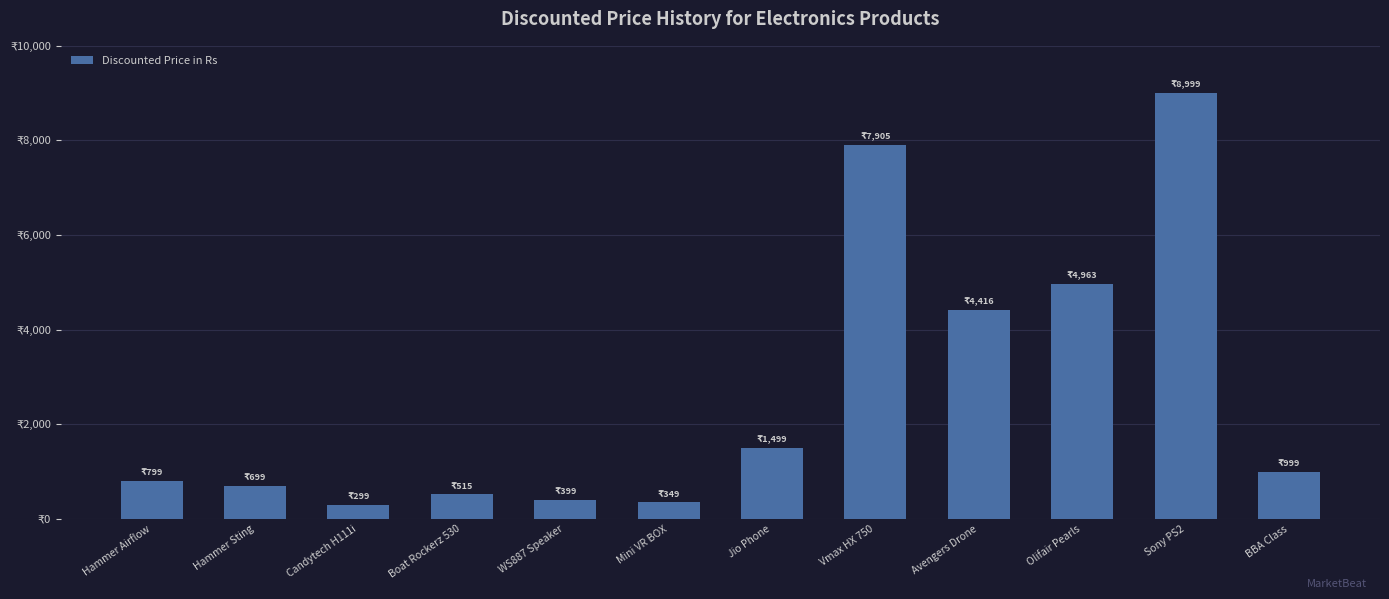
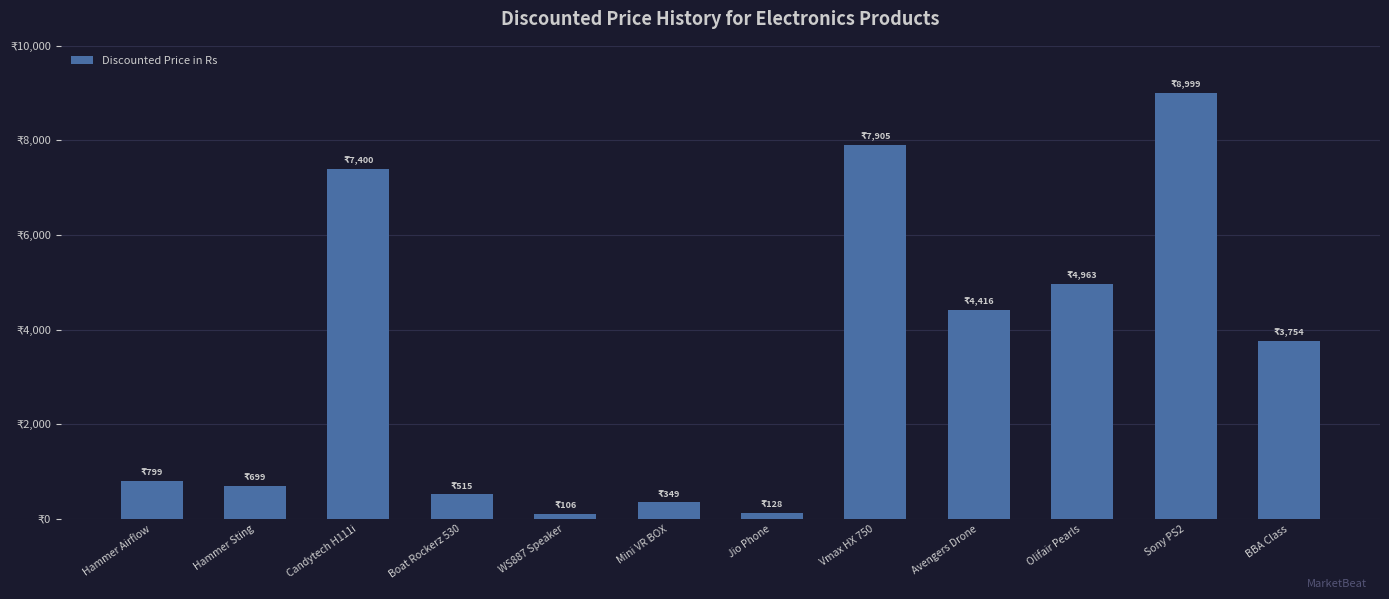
Candytech H111i: 299 -> 7,400
WS887 Speaker: 399 -> 106
Jio Phone: 1,499 -> 128
BBA Class: 999 -> 3,754
